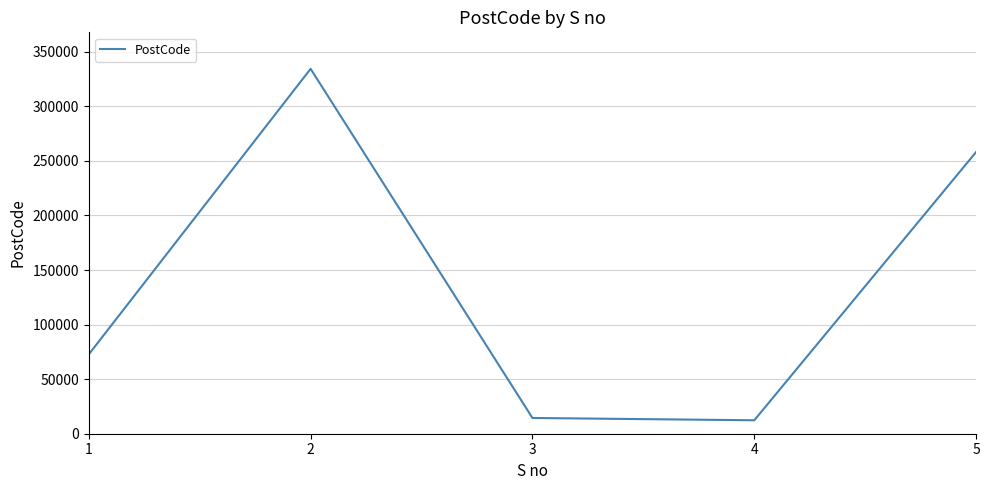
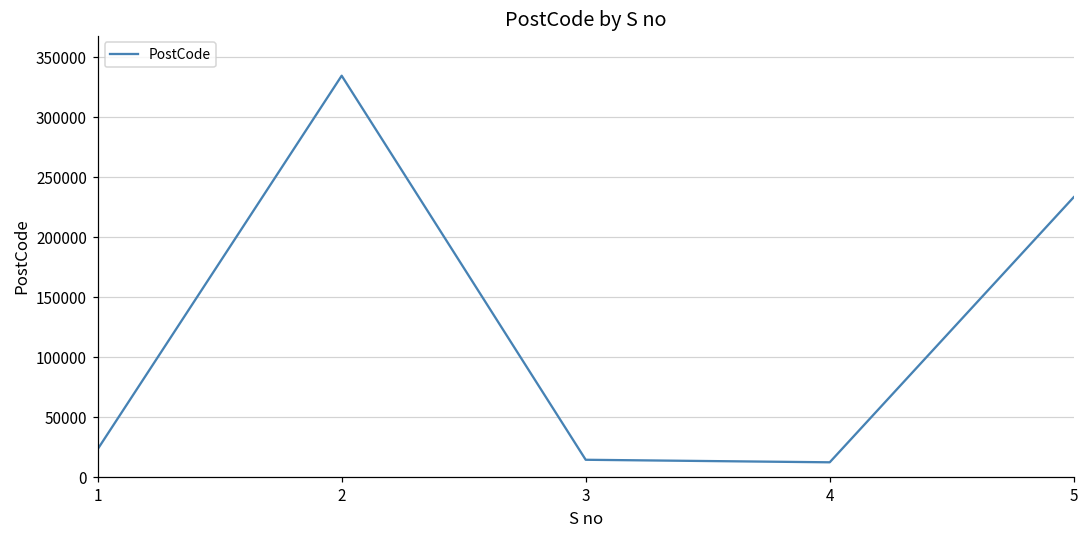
1: 73000 -> 23000
5: 258000 -> 233000
